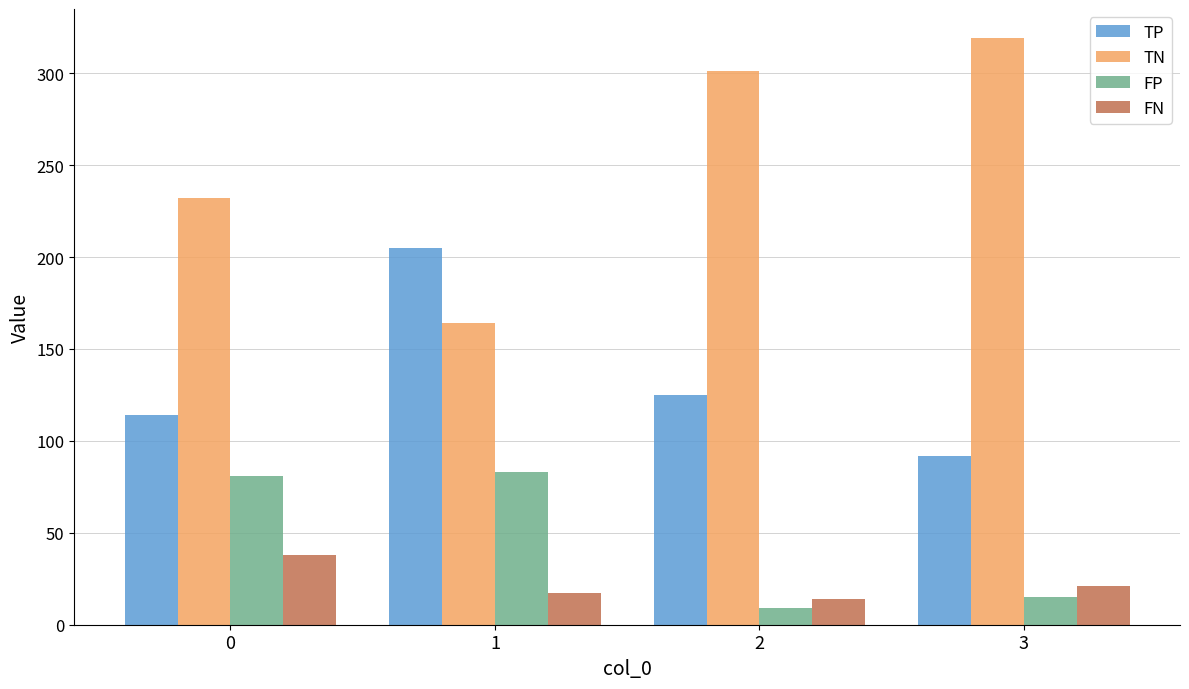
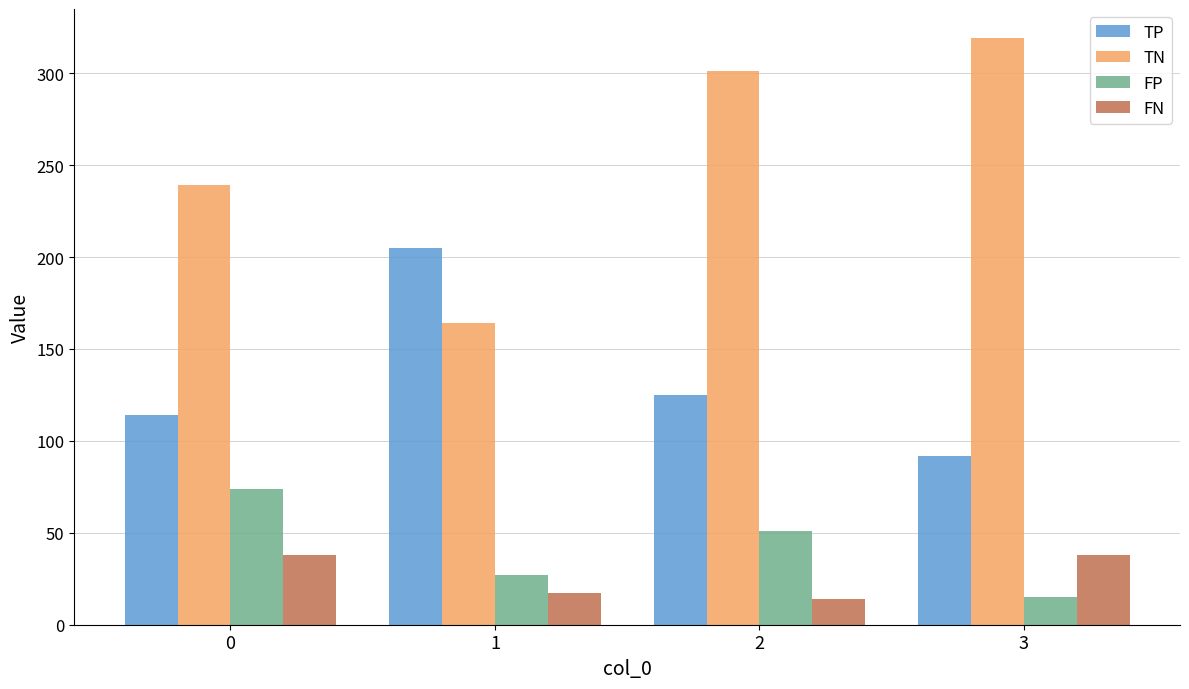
TN, 0: 232 -> 239
FP, 0: 81 -> 74
FP, 1: 83 -> 27
FP, 2: 9 -> 51
FN, 3: 21 -> 38
